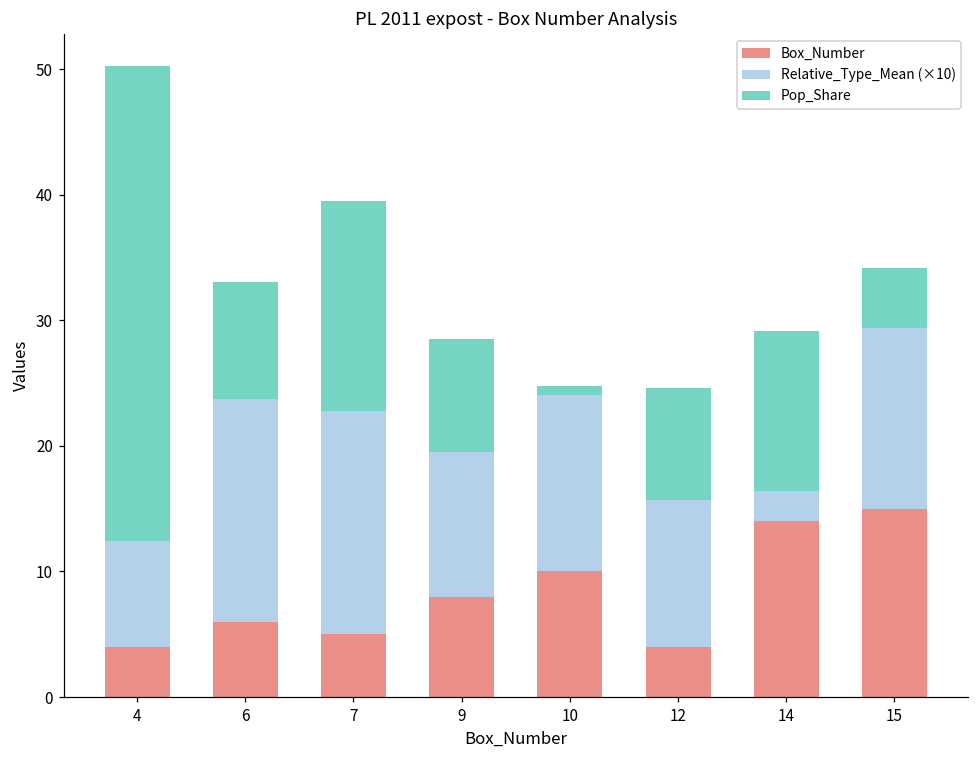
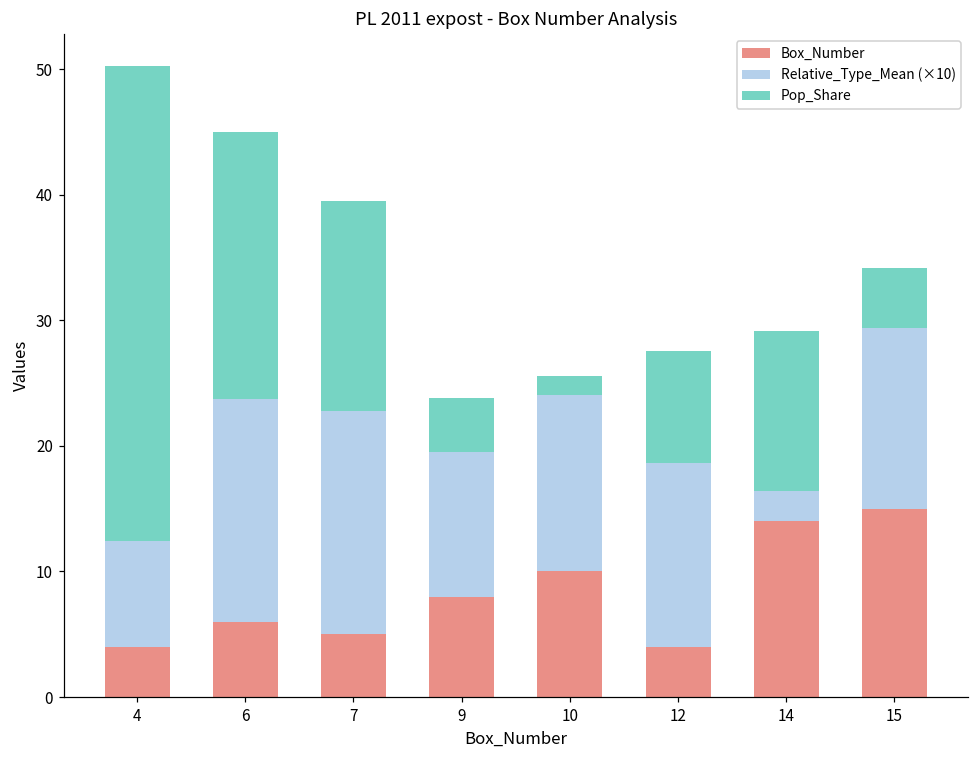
Pop_Share, 6: 9.3 -> 21.3
Pop_Share, 9: 9.0 -> 4.3
Pop_Share, 10: 0.7 -> 1.5
Relative_Type_Mean (×10), 12: 11.7 -> 14.6
